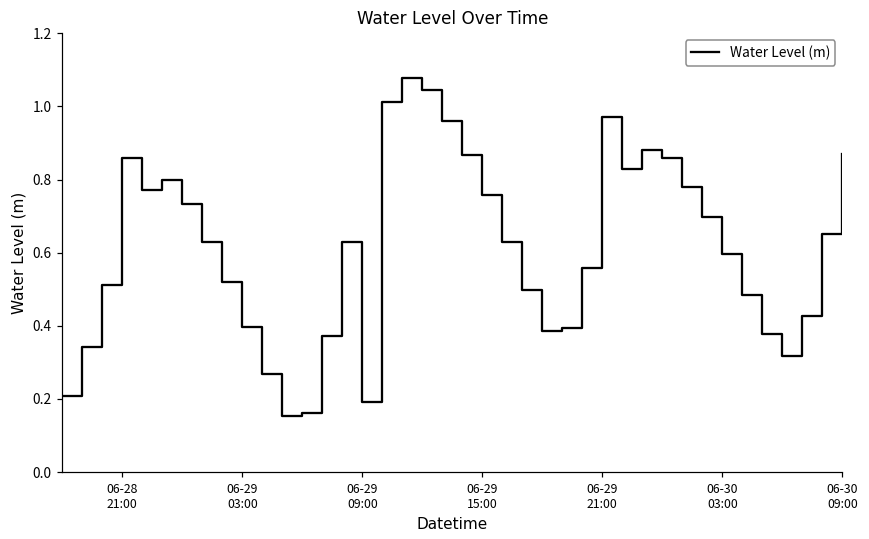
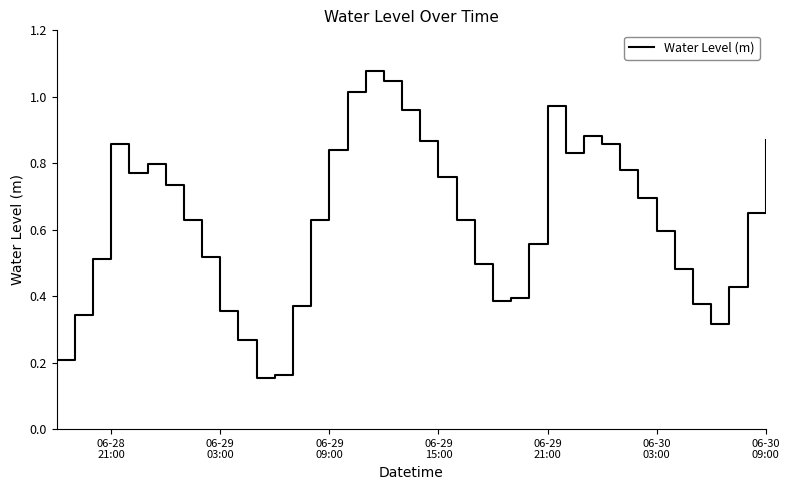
06-29 03:00: 0.40 -> 0.36
06-29 09:00: 0.19 -> 0.84
